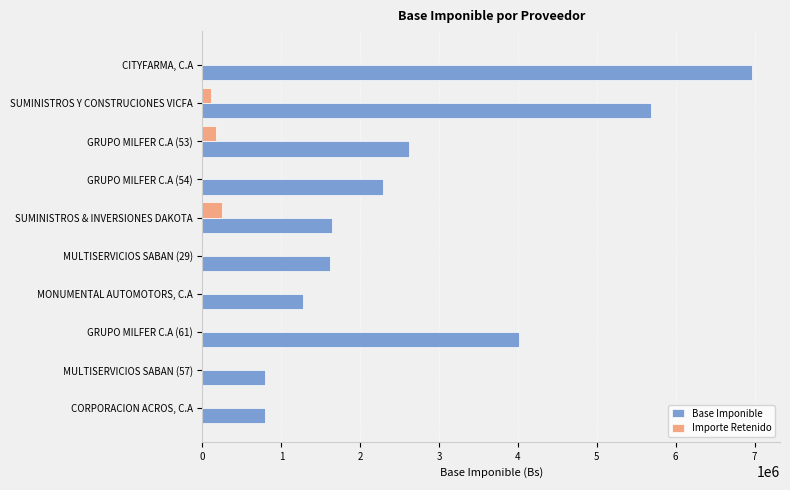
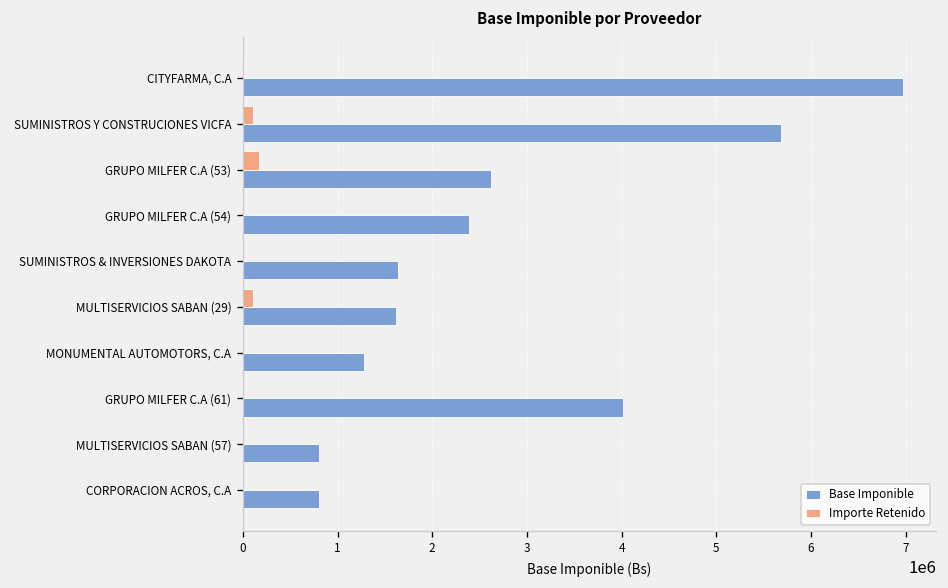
Base Imponible, GRUPO MILFER C.A (54): 2300000 -> 2400000
Importe Retenido, SUMINISTROS & INVERSIONES DAKOTA: 200000 -> 0
Importe Retenido, MULTISERVICIOS SABAN (29): 0 -> 100000
